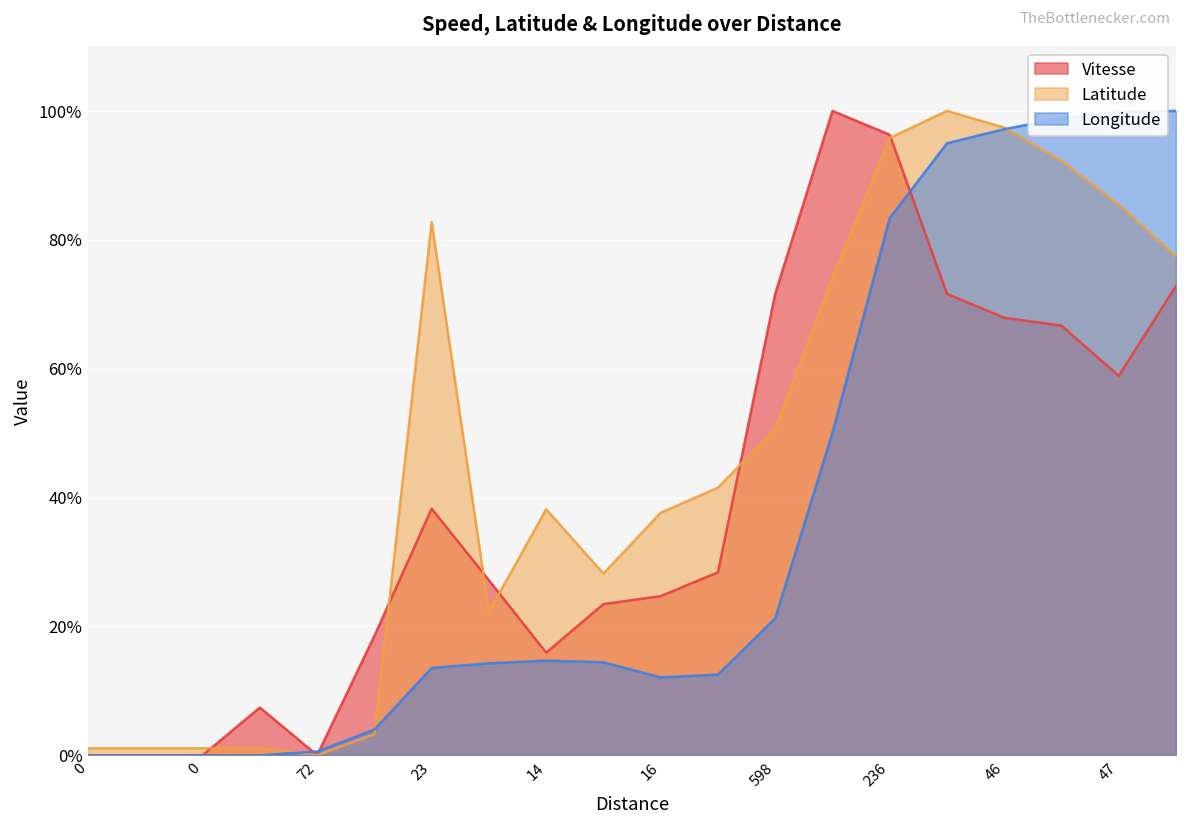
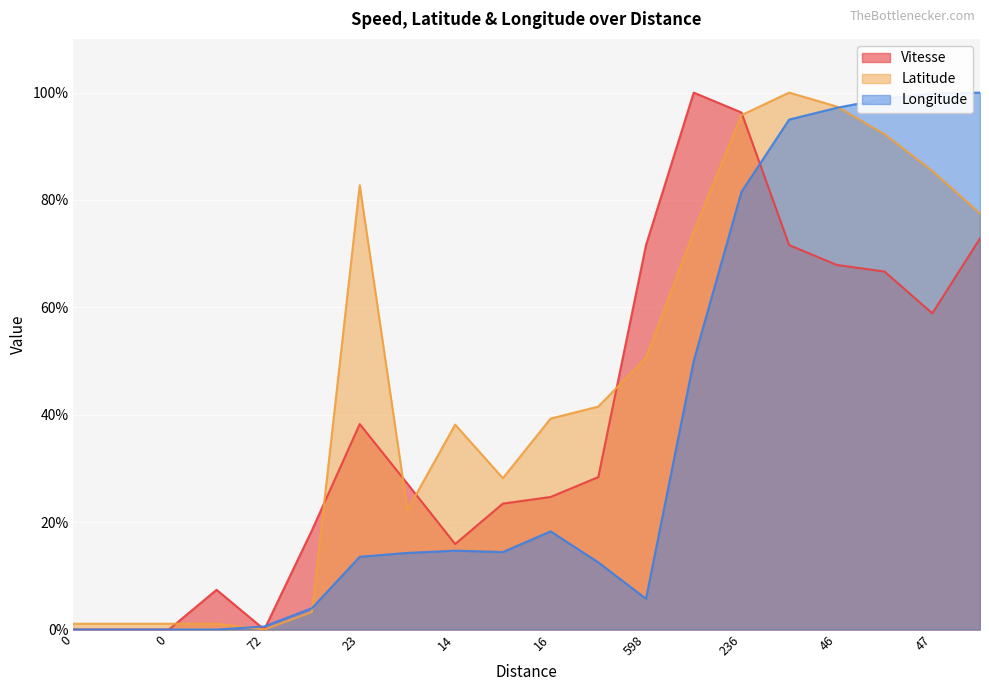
Latitude, 16: 38% -> 39%
Longitude, 16: 12% -> 18%
Longitude, 598: 21% -> 6%
Longitude, 236: 83% -> 82%
